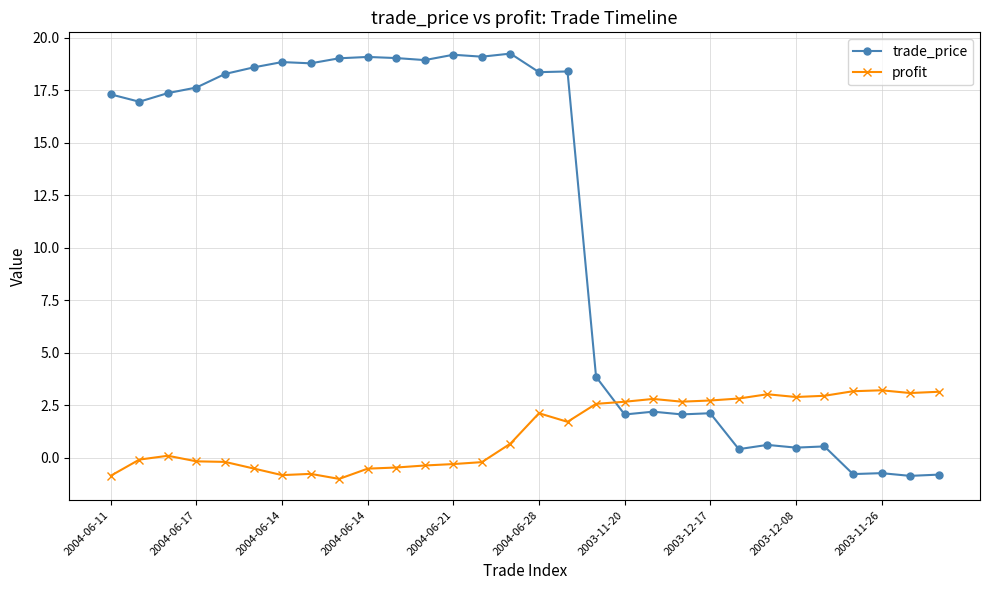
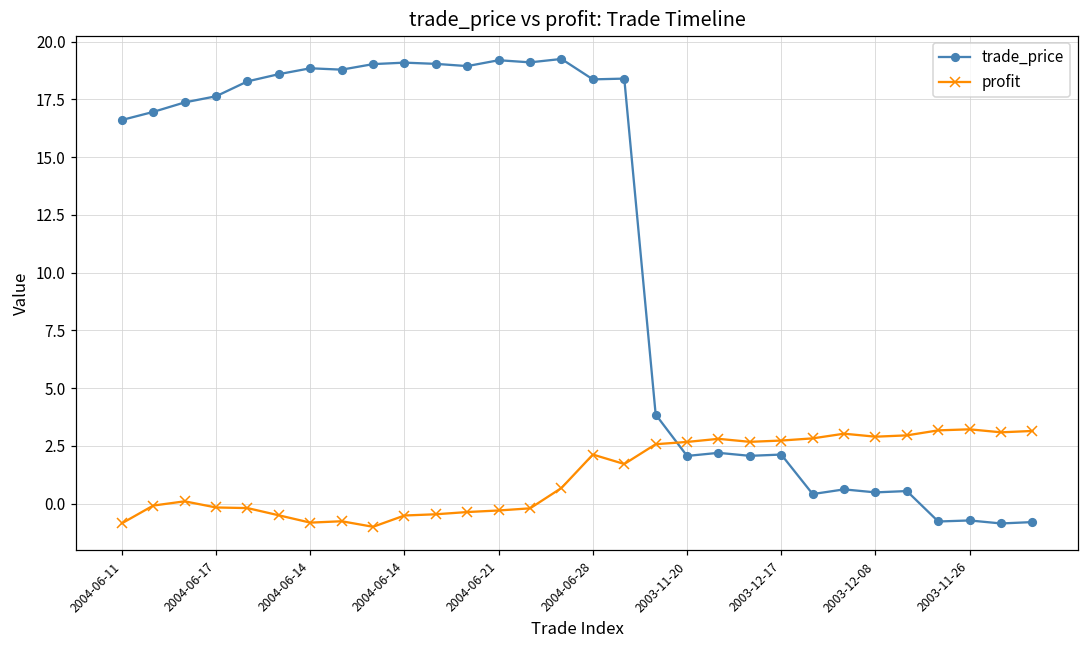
trade_price, 2004-06-11: 17.3 -> 16.6
